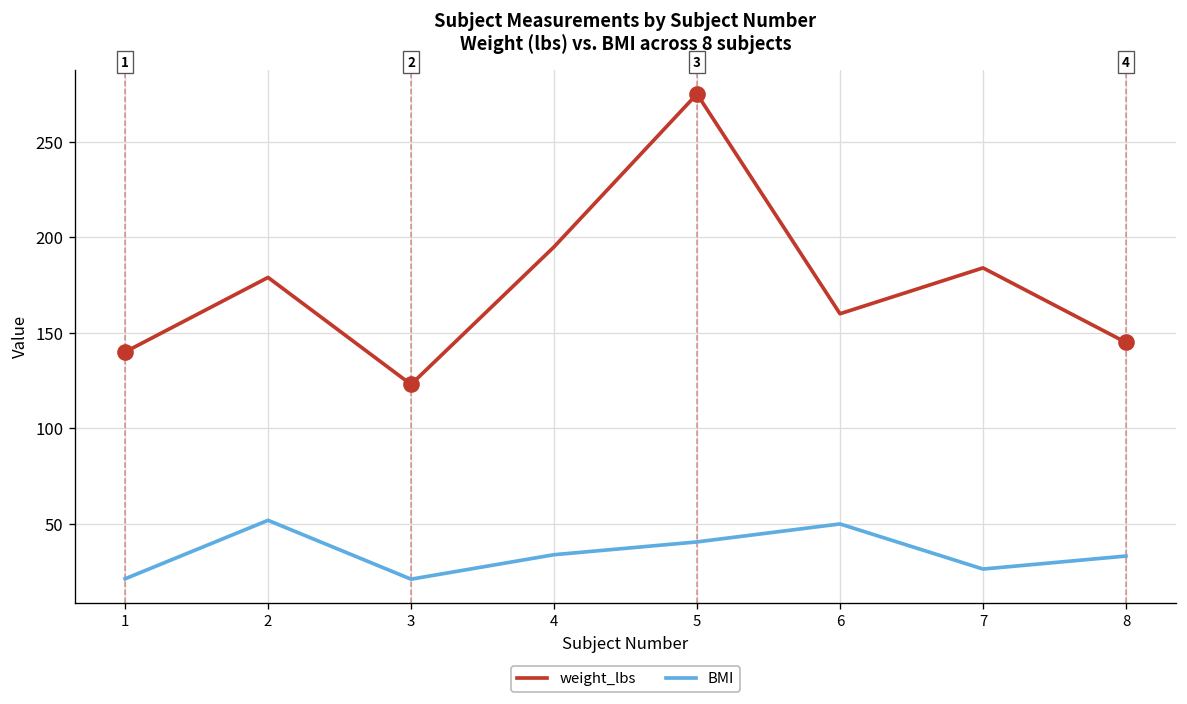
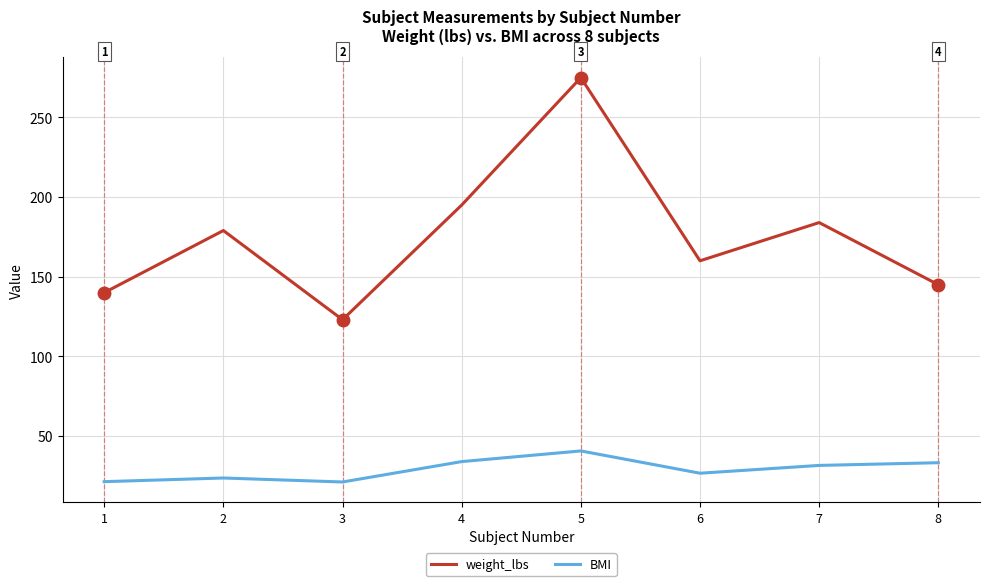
BMI, 2: 52 -> 24
BMI, 6: 50 -> 27
BMI, 7: 26 -> 32
